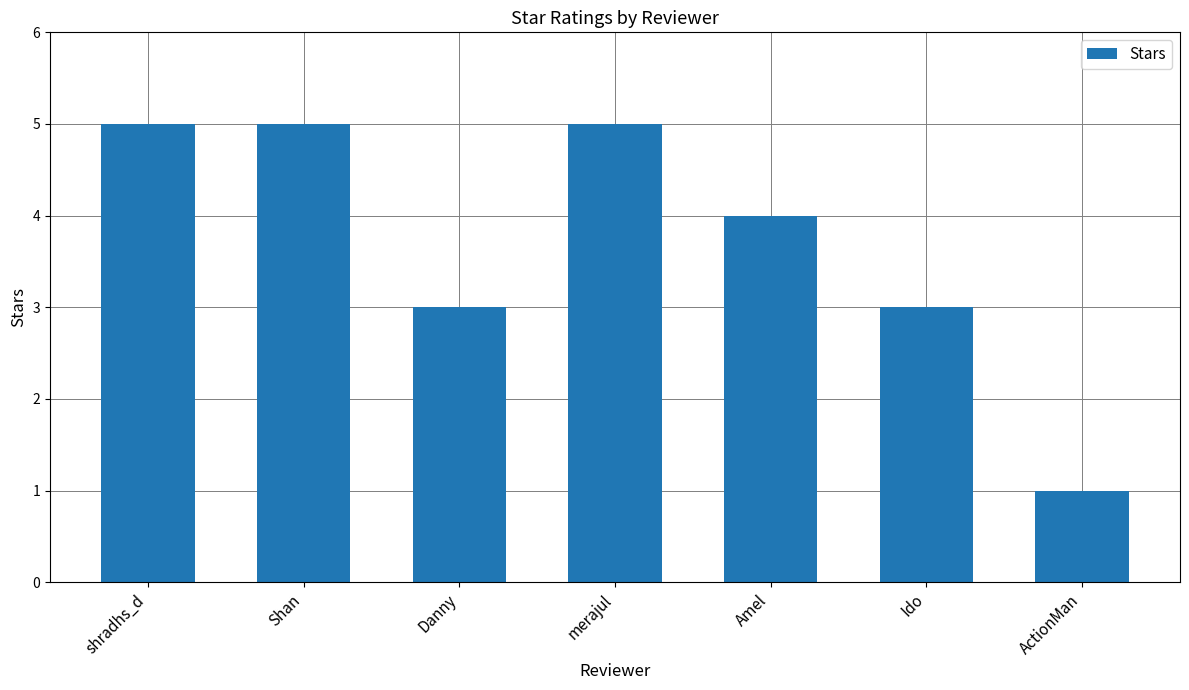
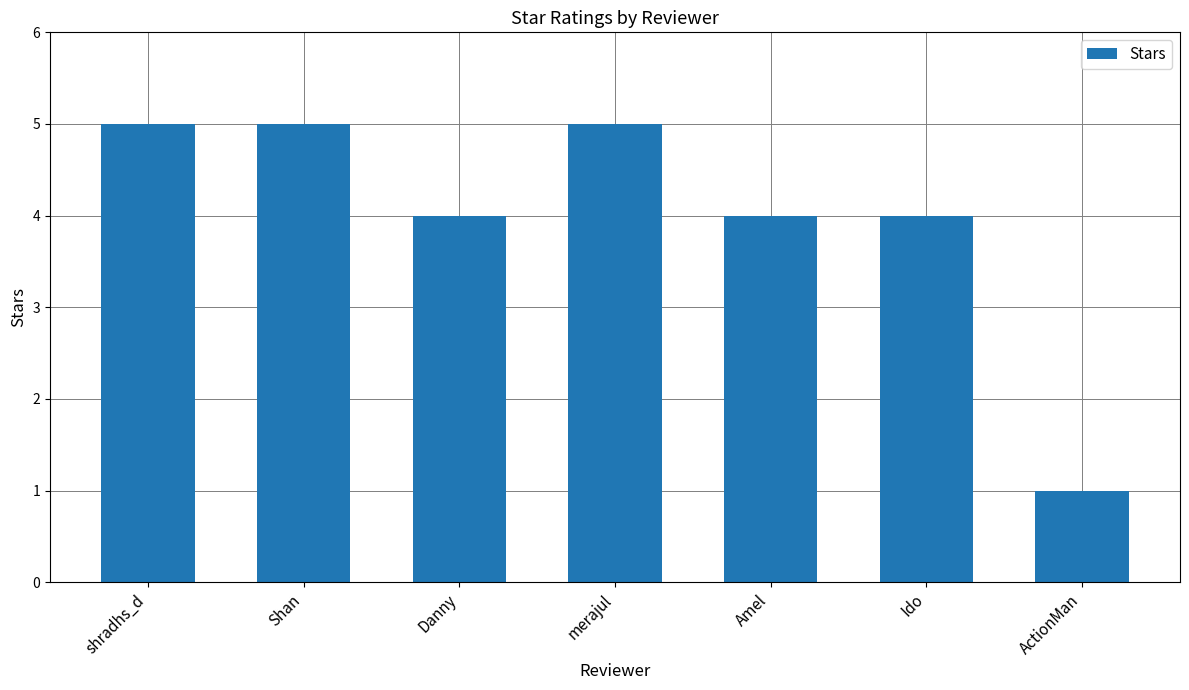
Danny: 3 -> 4
Ido: 3 -> 4
